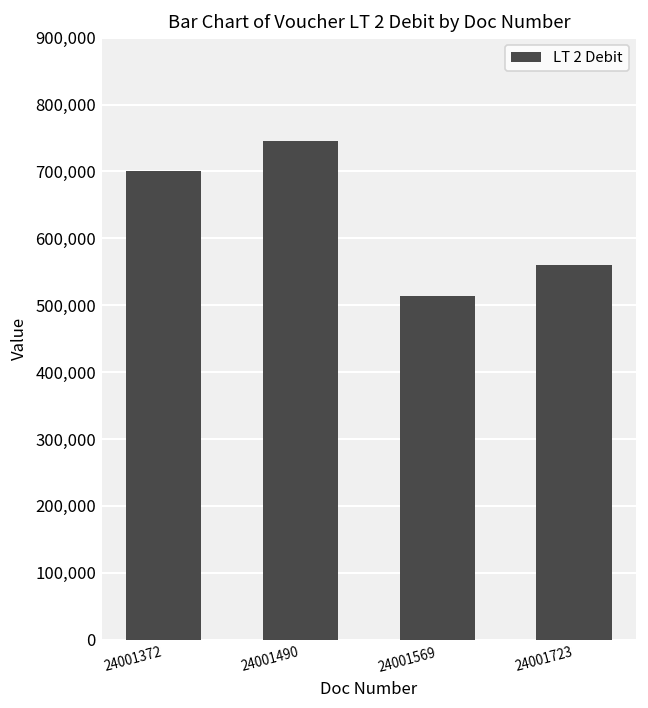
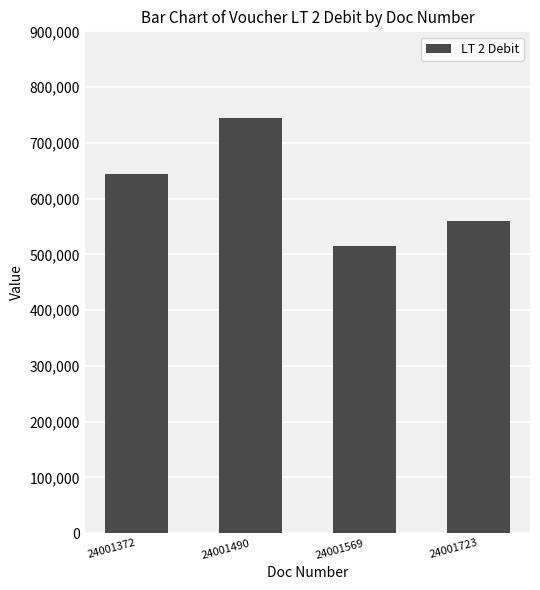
24001372: 700,000 -> 640,000
